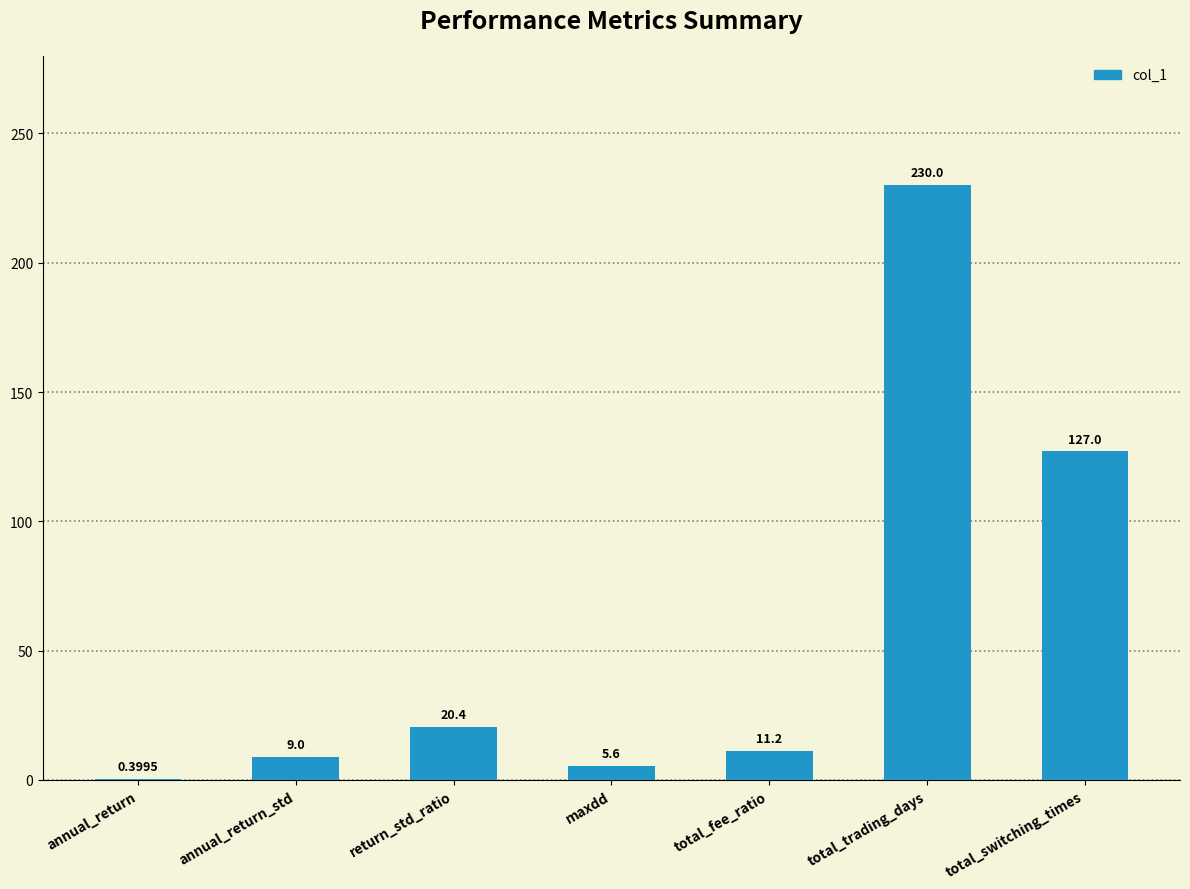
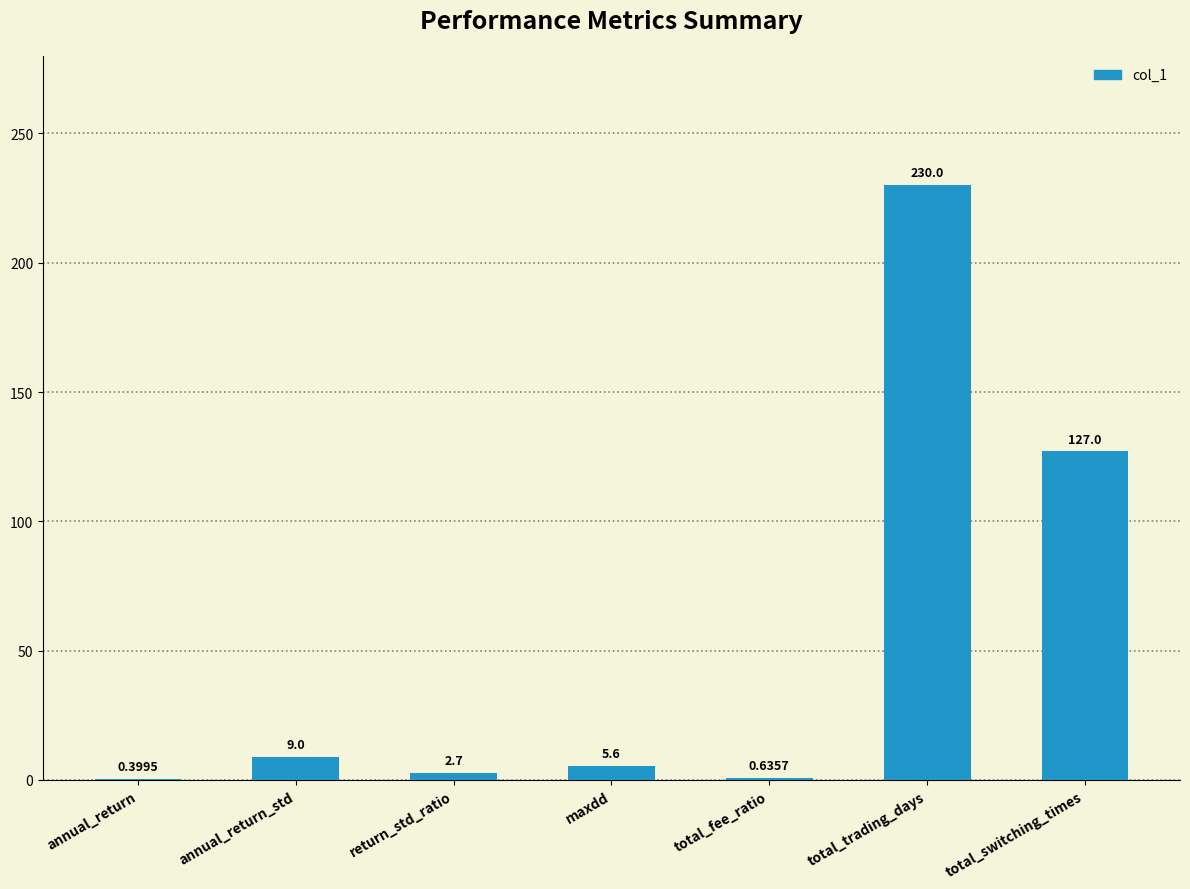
return_std_ratio: 20.4 -> 2.7
total_fee_ratio: 11.2 -> 0.6357
